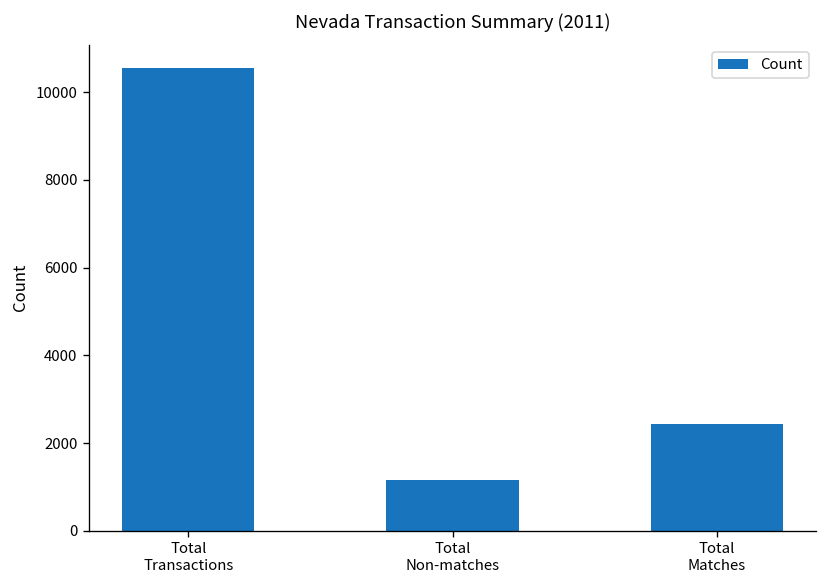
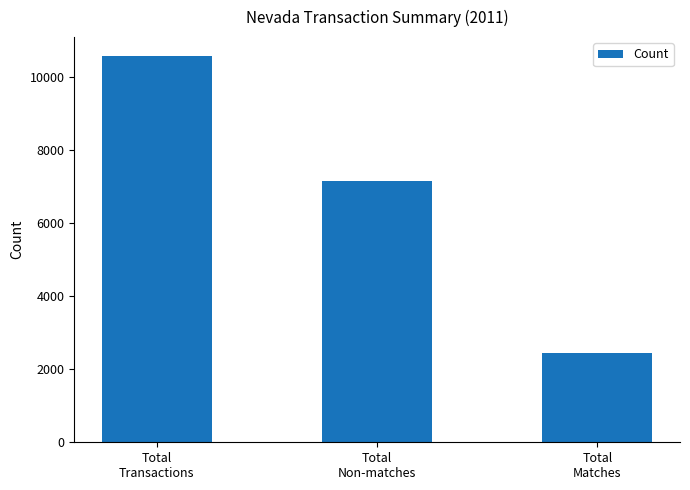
Total Non-matches: 1200 -> 7200
